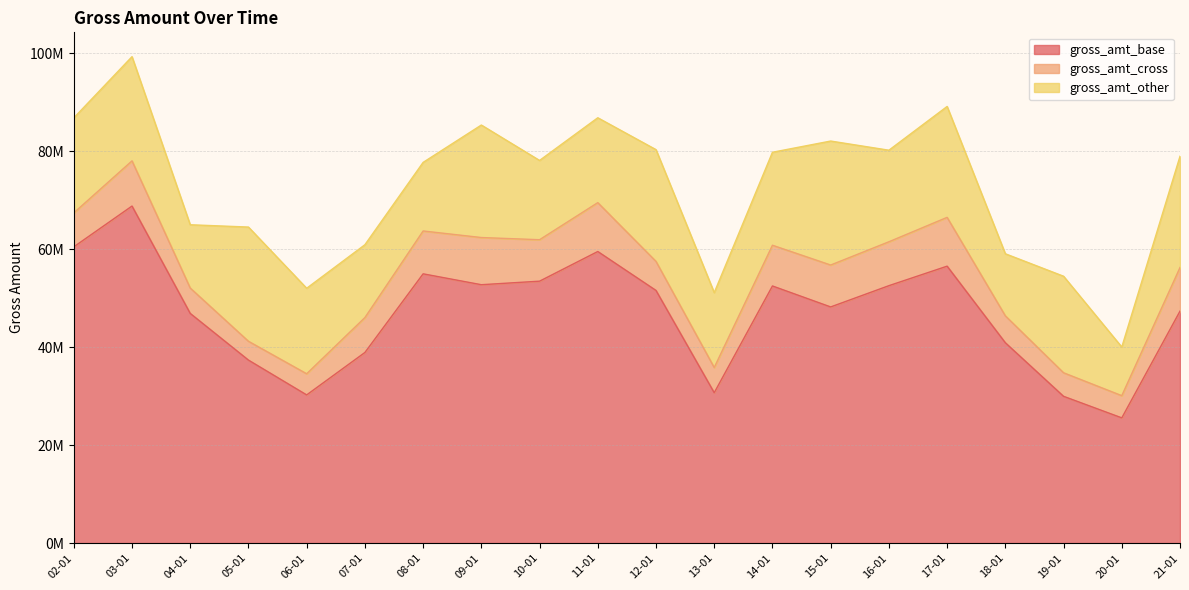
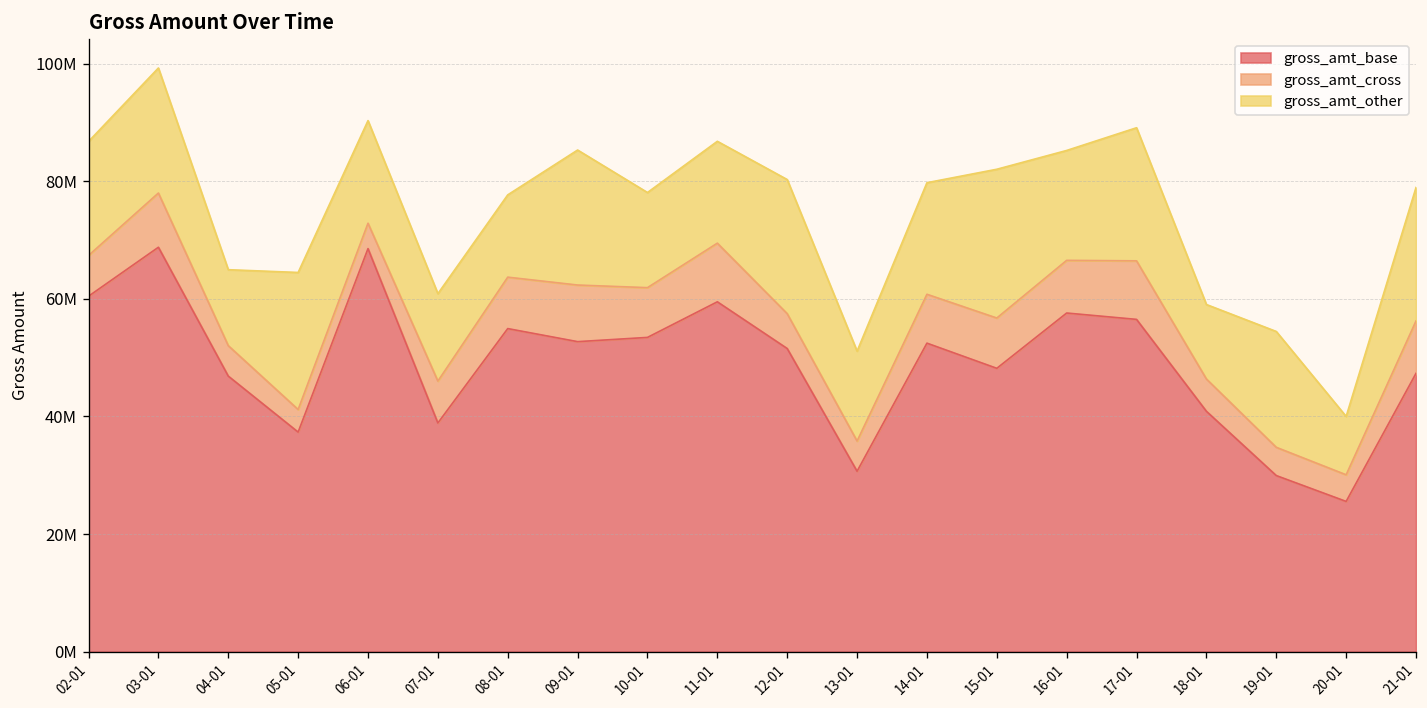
gross_amt_base, 06-01: 30000000 -> 69000000
gross_amt_base, 16-01: 53000000 -> 58000000
